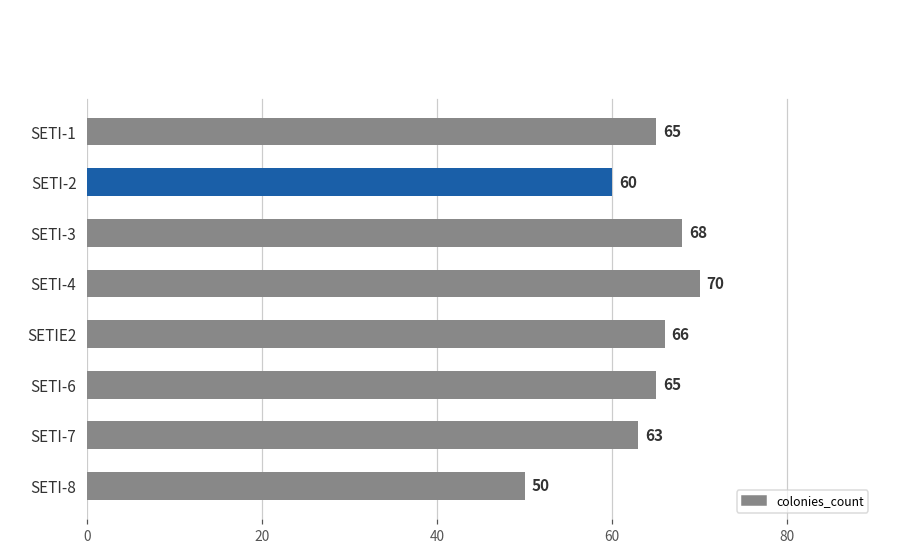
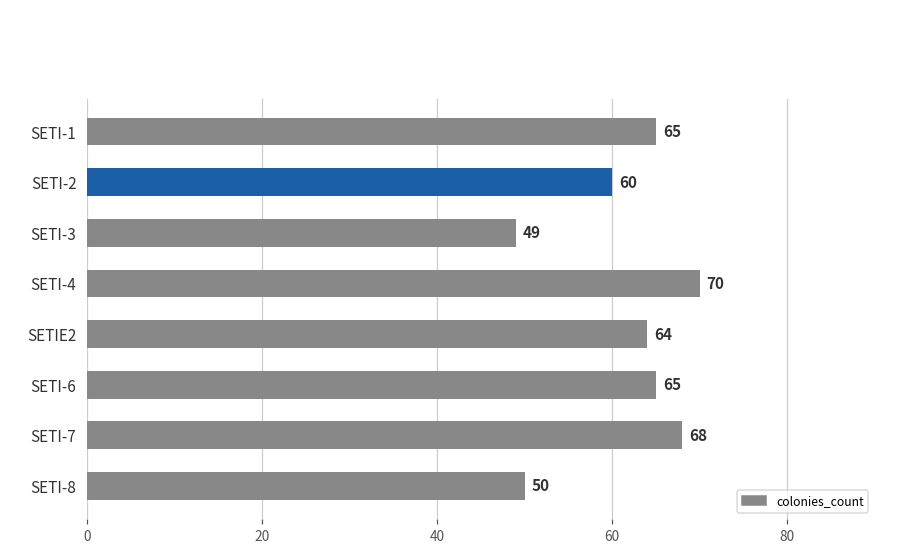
SETI-3: 68 -> 49
SETIE2: 66 -> 64
SETI-7: 63 -> 68
